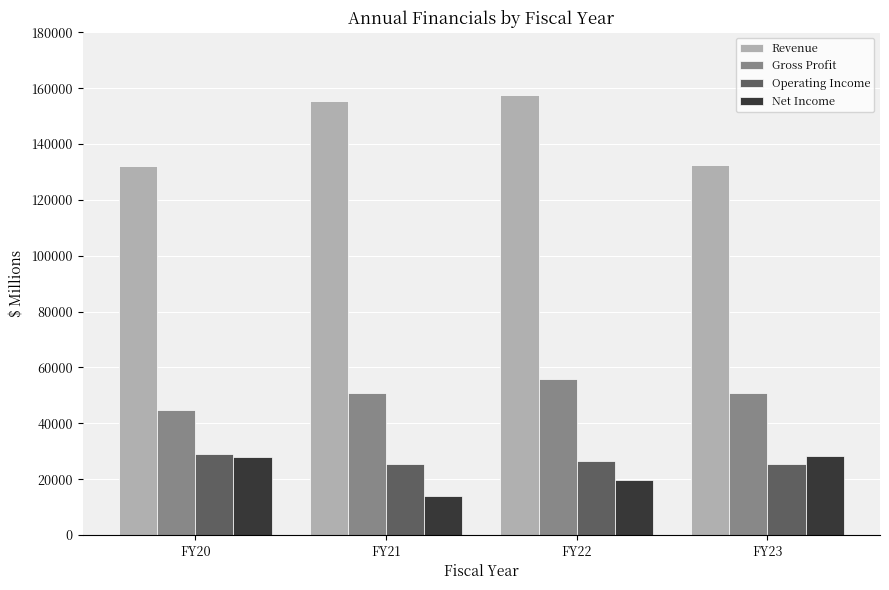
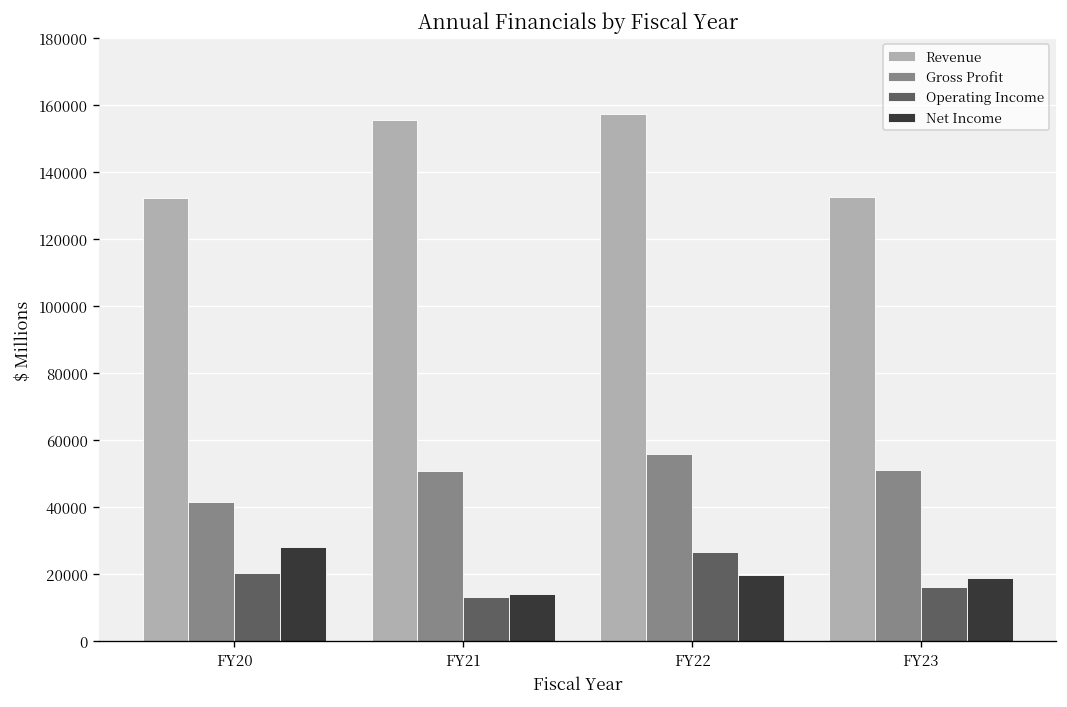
Gross Profit, FY20: 45000 -> 42000
Operating Income, FY20: 29000 -> 20000
Operating Income, FY21: 25000 -> 13000
Operating Income, FY23: 25000 -> 16000
Net Income, FY23: 28000 -> 19000
